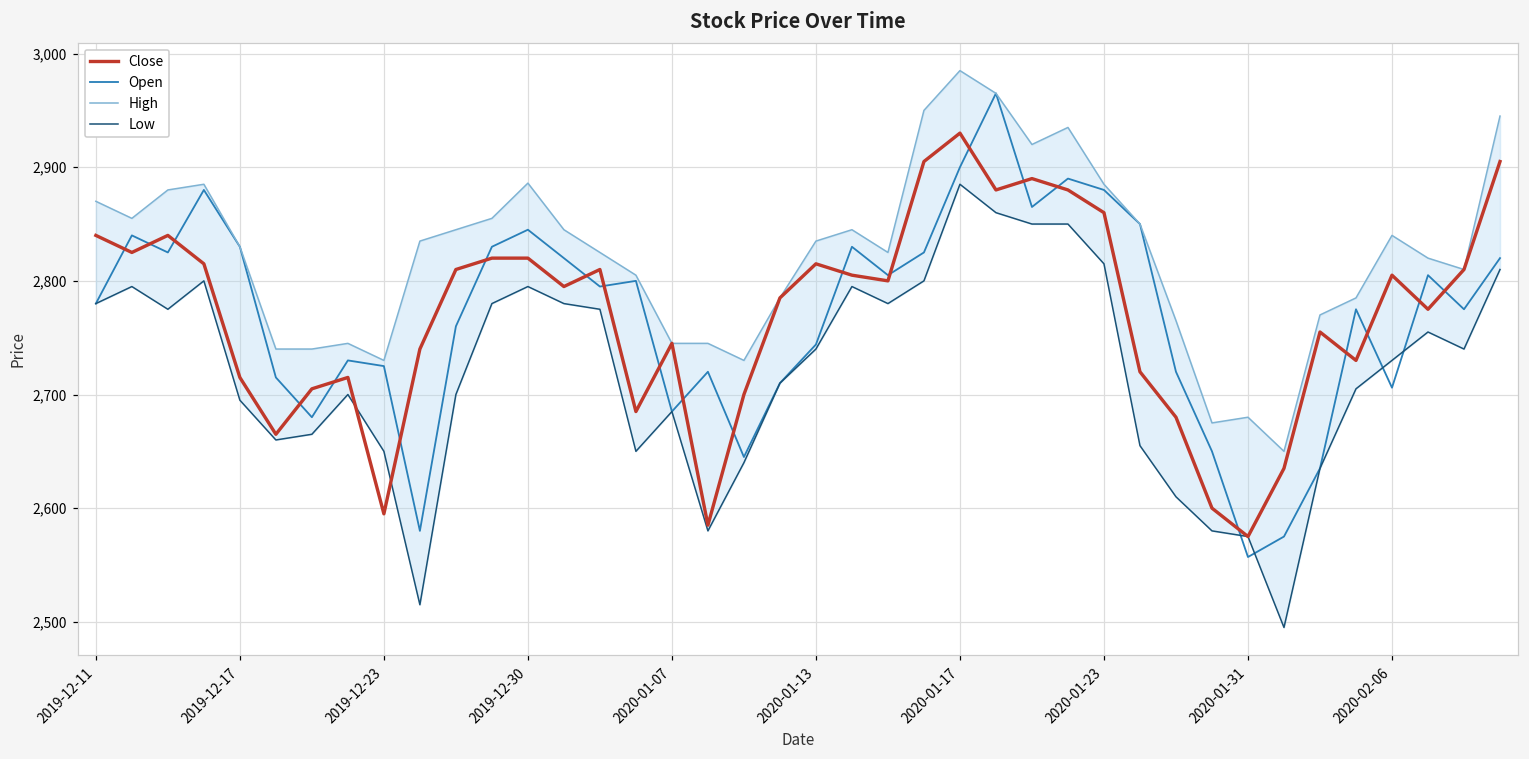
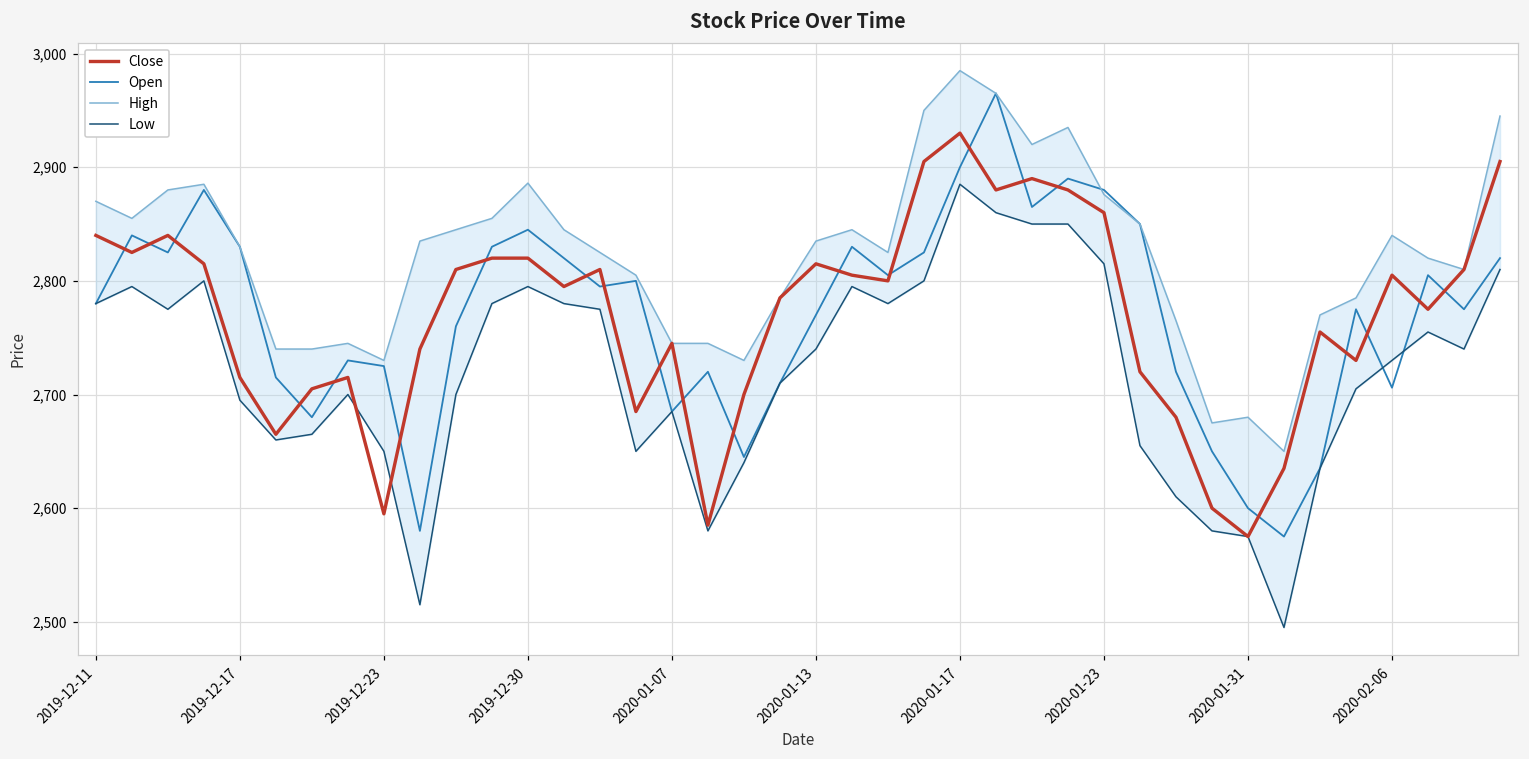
Open, 2020-01-13: 2,744 -> 2,770
High, 2020-01-23: 2,885 -> 2,876
Open, 2020-01-31: 2,557 -> 2,600
